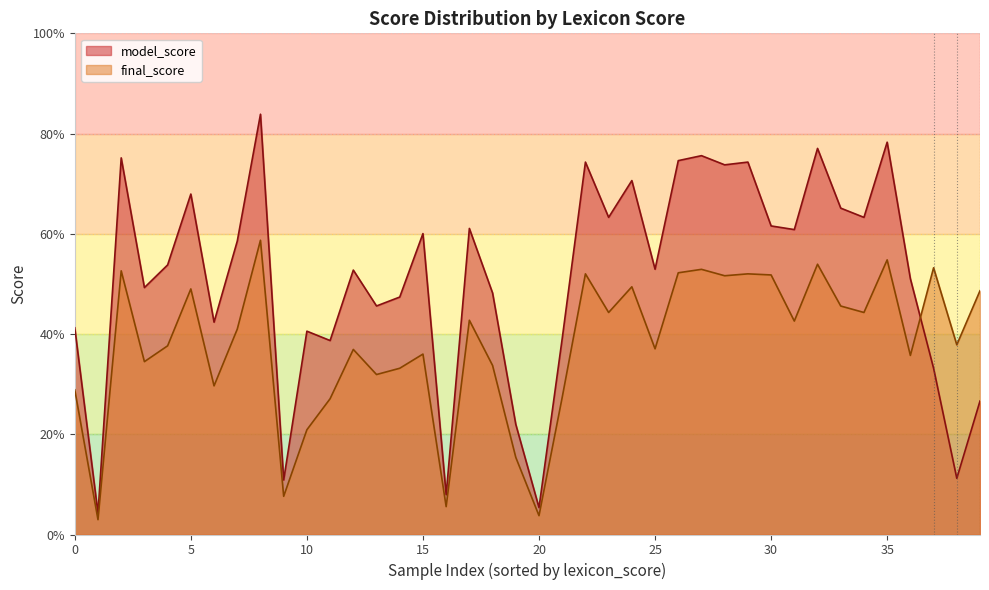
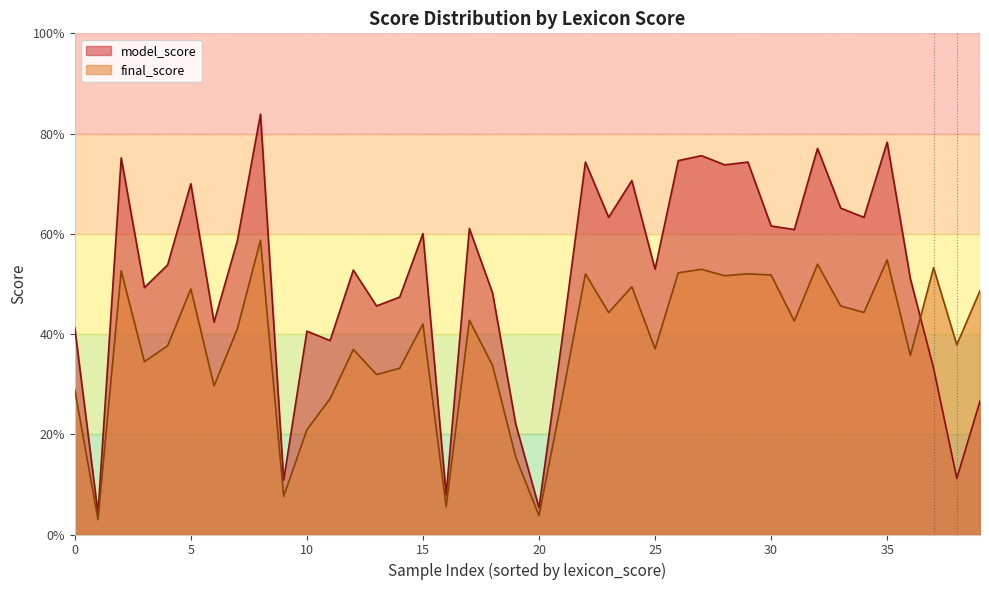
model_score, 5: 68% -> 70%
final_score, 15: 36% -> 42%
